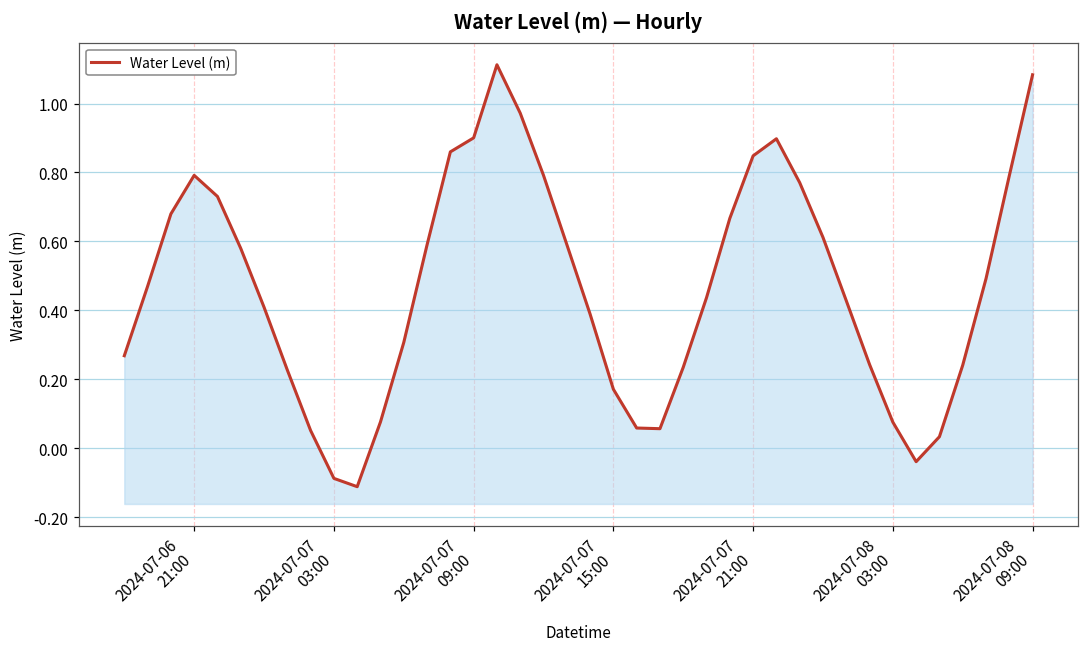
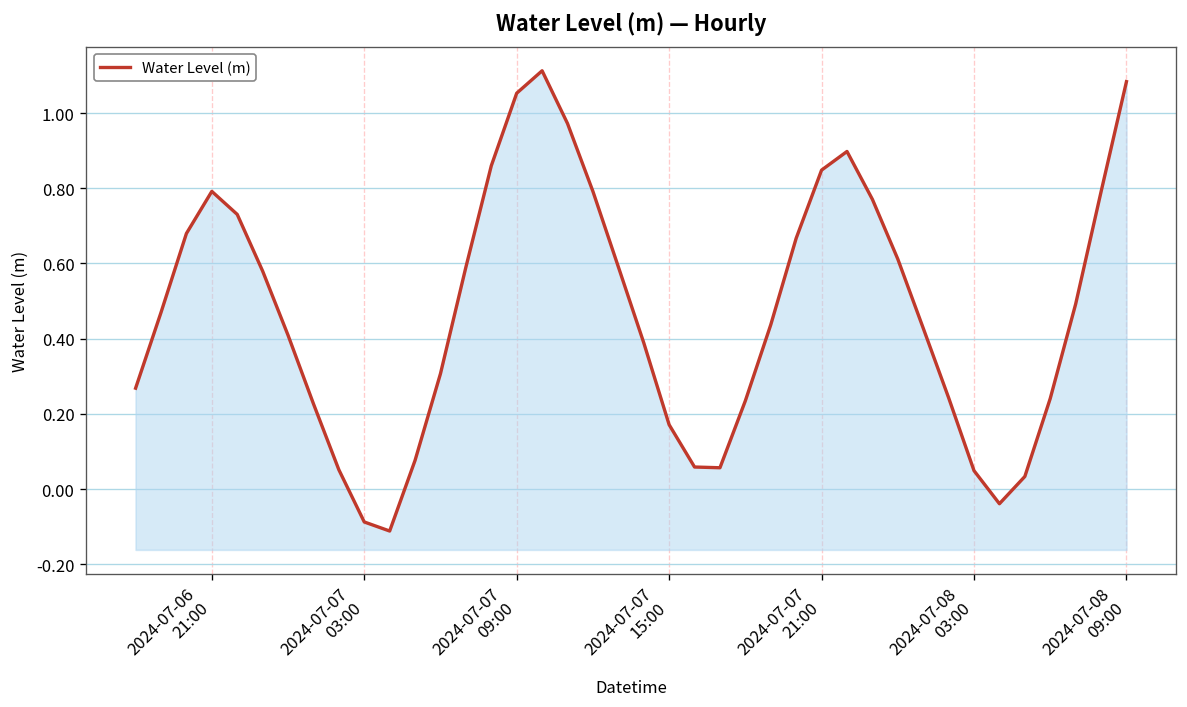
2024-07-07 09:00: 0.90 -> 1.05
2024-07-08 03:00: 0.08 -> 0.05
